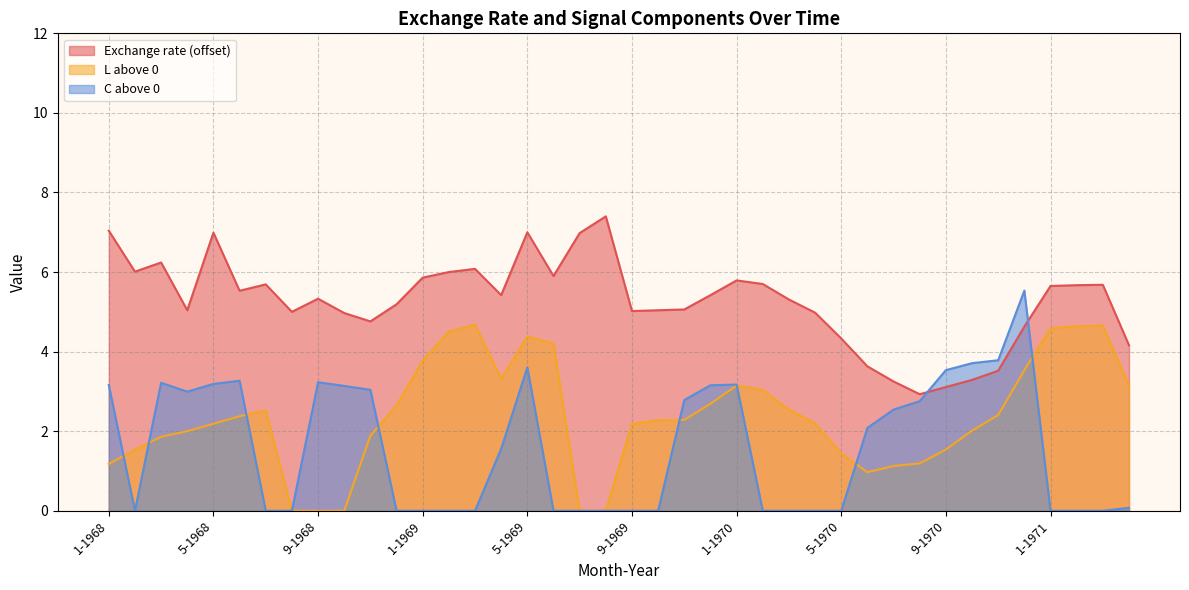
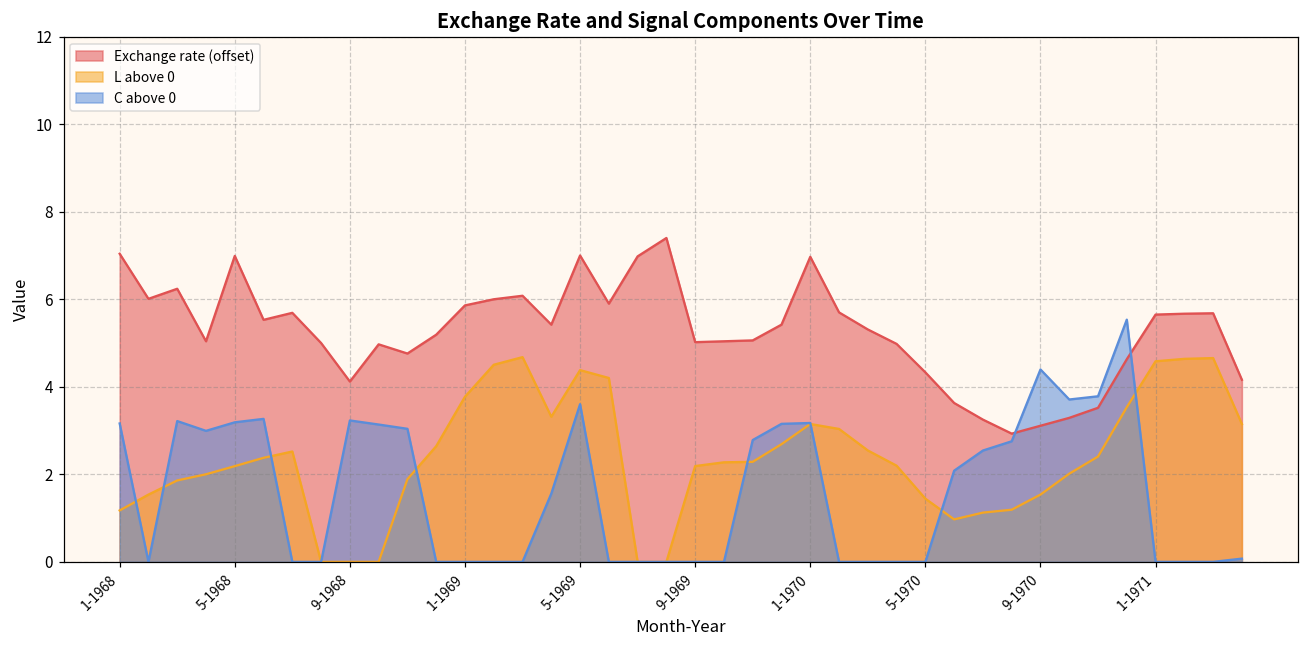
Exchange rate (offset), 9-1968: 5.3 -> 4.1
Exchange rate (offset), 1-1970: 5.8 -> 7.0
C above 0, 9-1970: 3.5 -> 4.4
